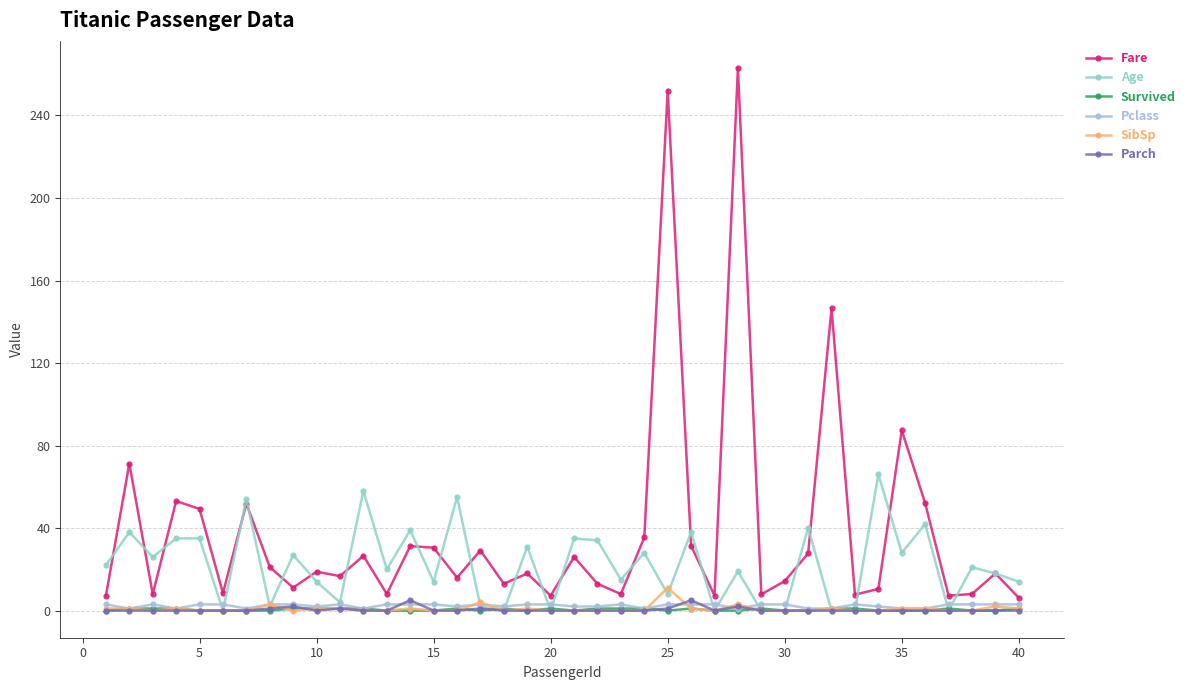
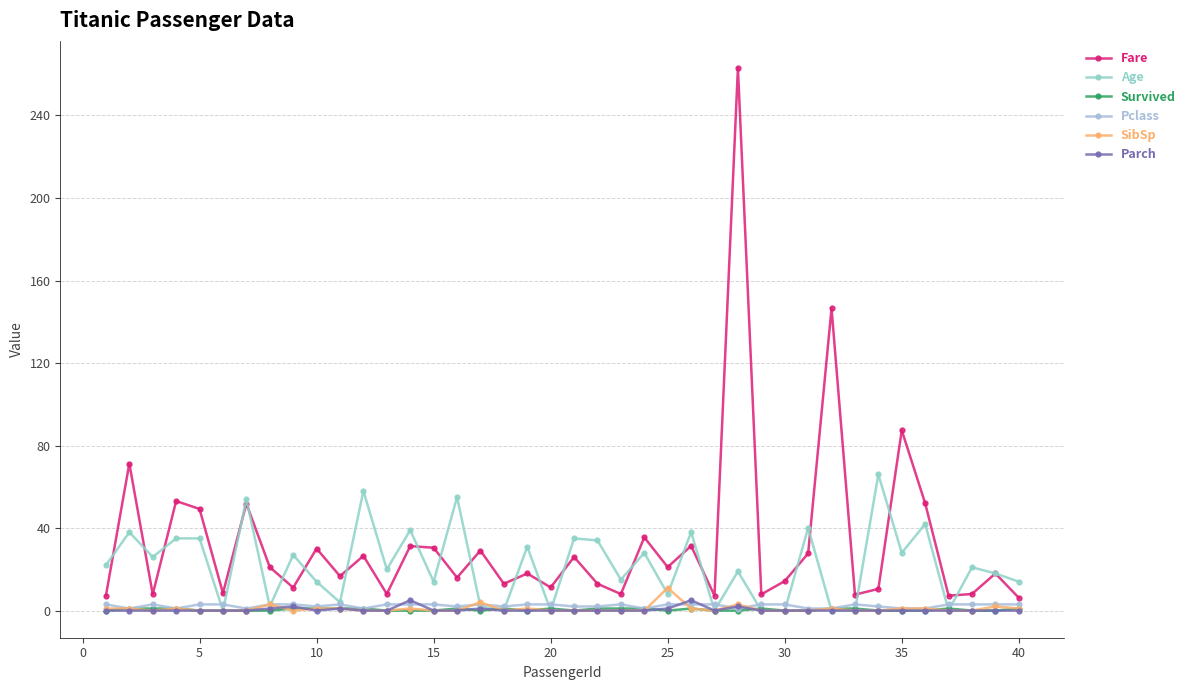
Fare, 10: 19 -> 30
Fare, 20: 7 -> 11
Fare, 25: 252 -> 21
